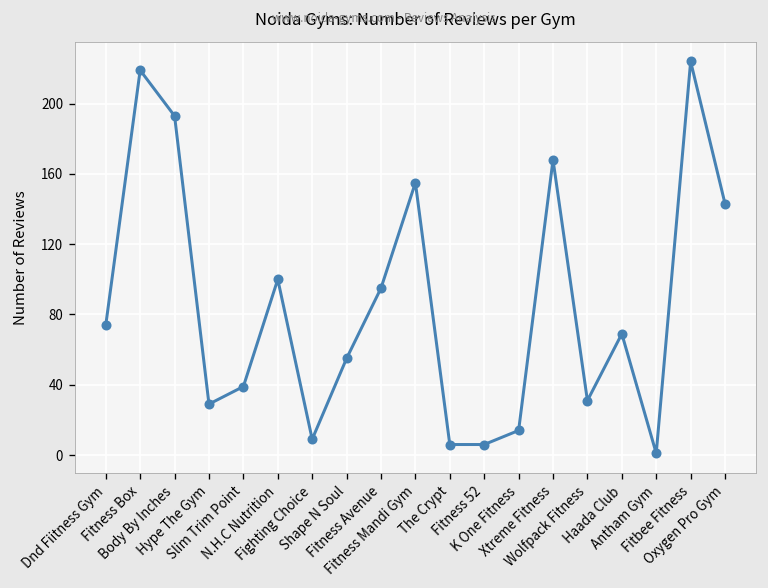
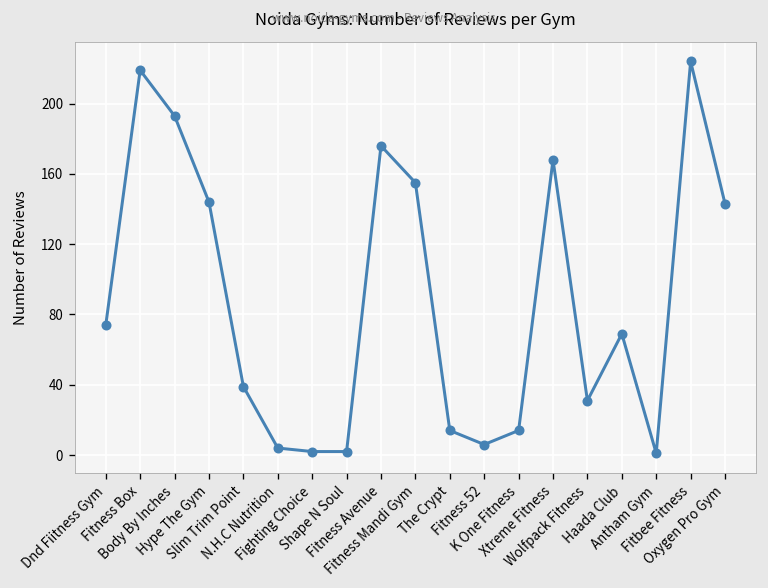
Hype The Gym: 29 -> 144
N.H.C Nutrition: 100 -> 4
Fighting Choice: 9 -> 2
Shape N Soul: 55 -> 2
Fitness Avenue: 95 -> 176
The Crypt: 6 -> 14
